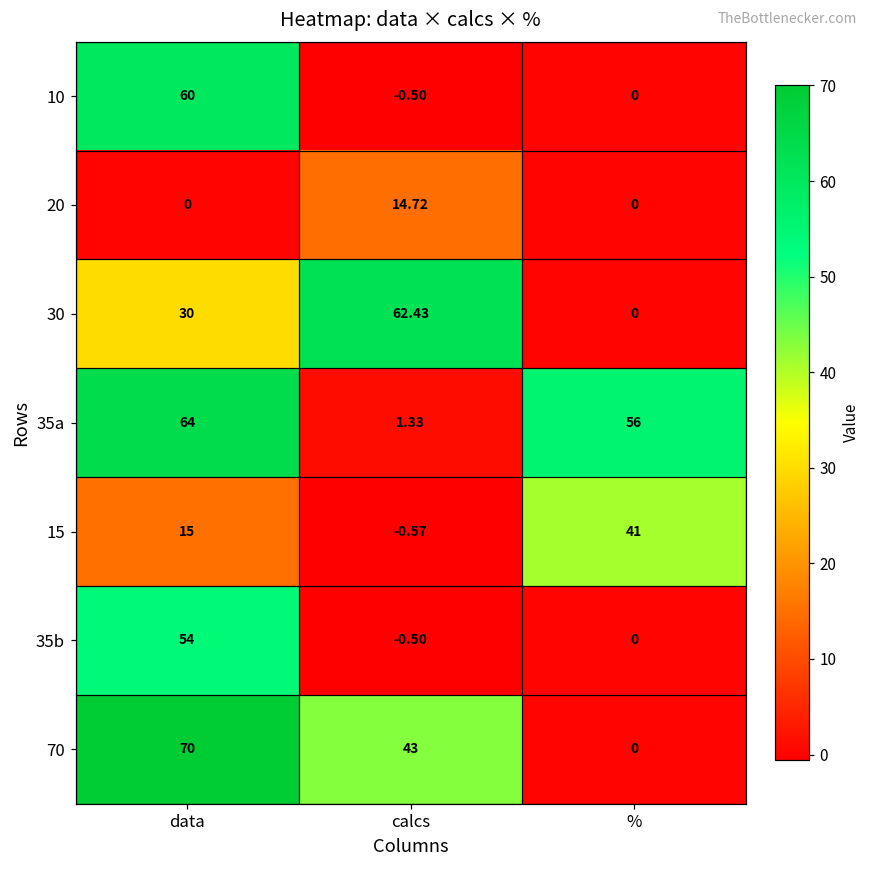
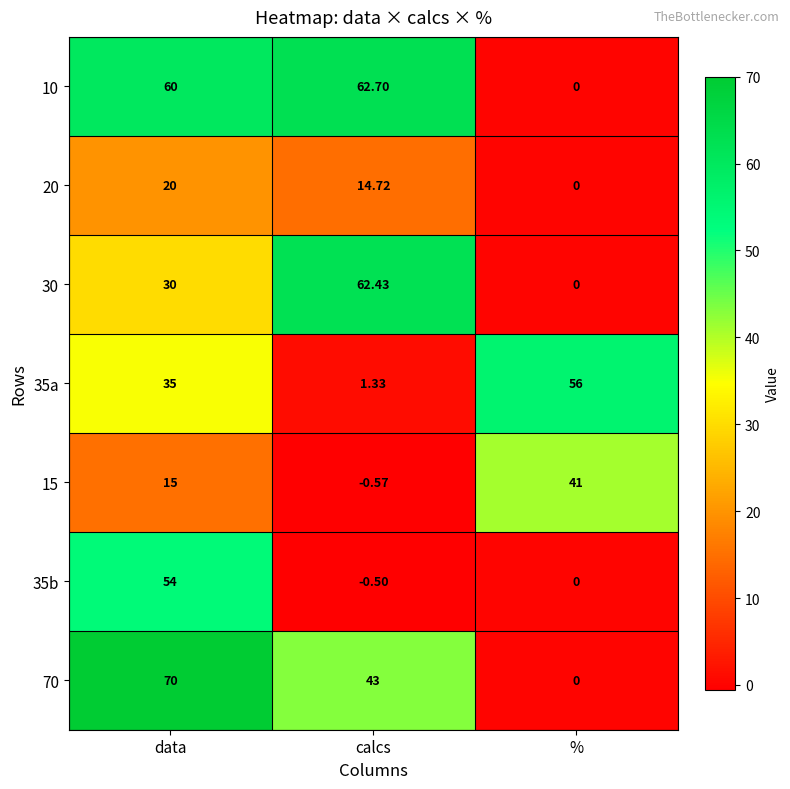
10, calcs: -0.50 -> 62.70
20, data: 0 -> 20
35a, data: 64 -> 35
